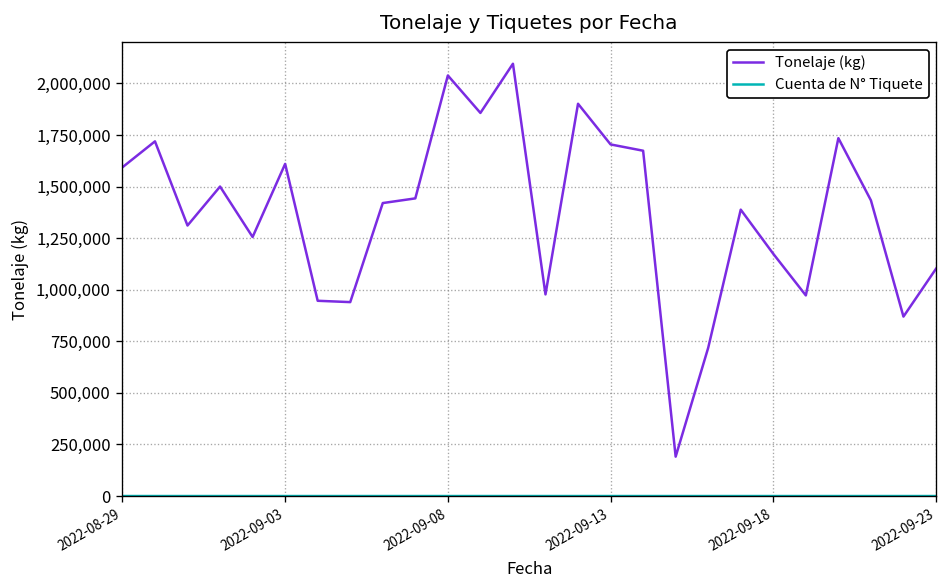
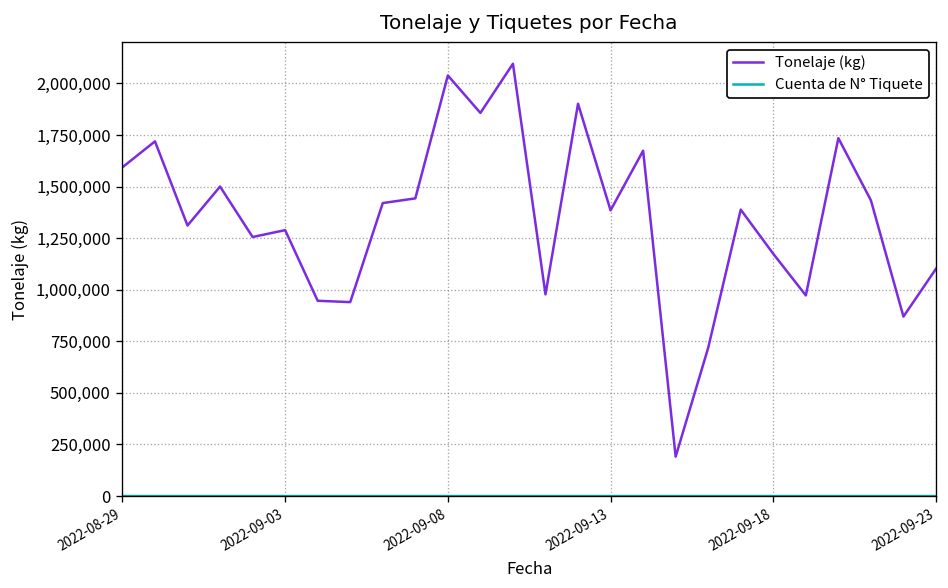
Tonelaje (kg), 2022-09-03: 1,610,000 -> 1,290,000
Tonelaje (kg), 2022-09-13: 1,700,000 -> 1,380,000
